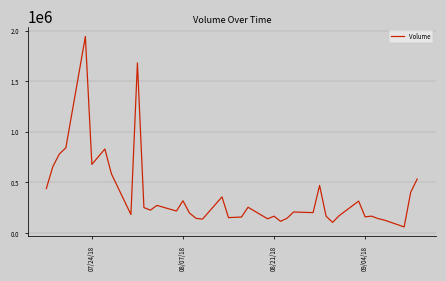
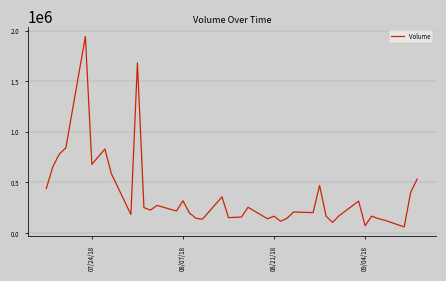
09/04/18: 200000 -> 100000
